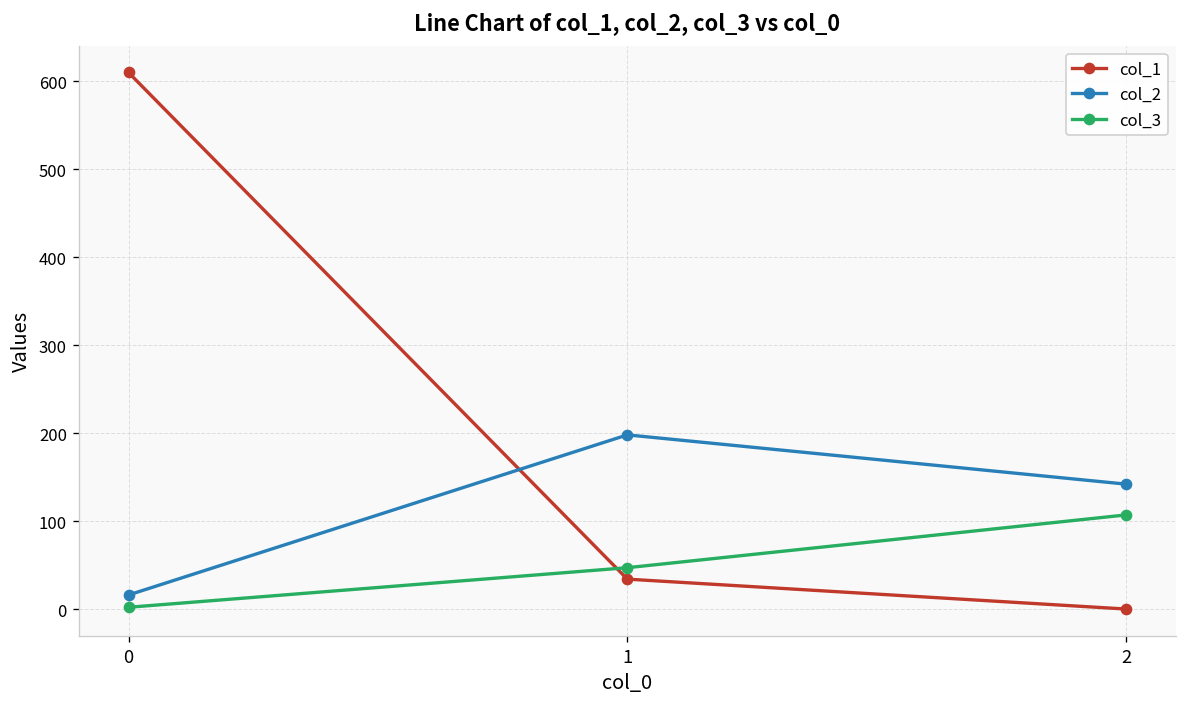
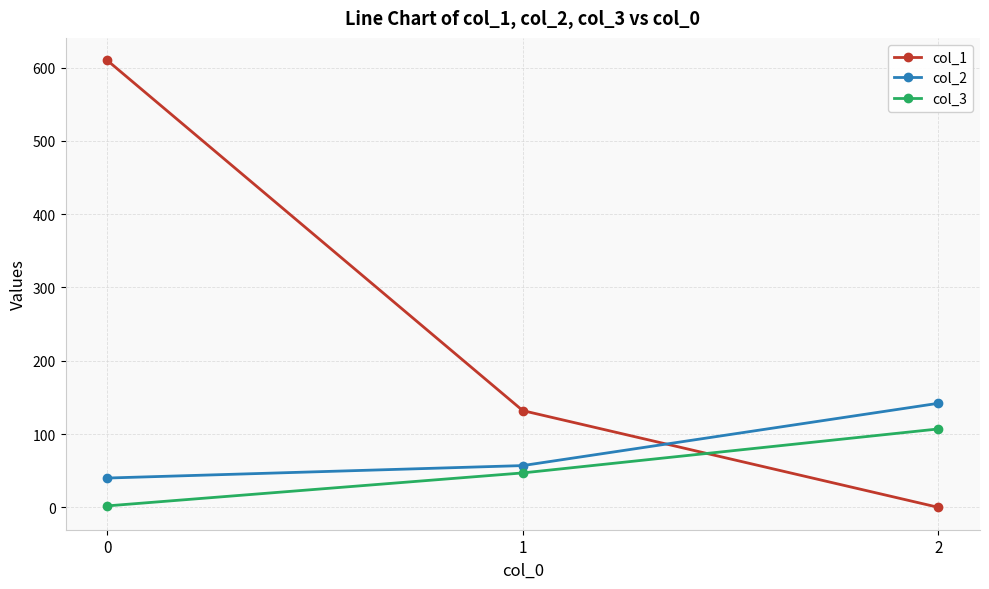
col_2, 0: 20 -> 40
col_1, 1: 30 -> 130
col_2, 1: 200 -> 60
